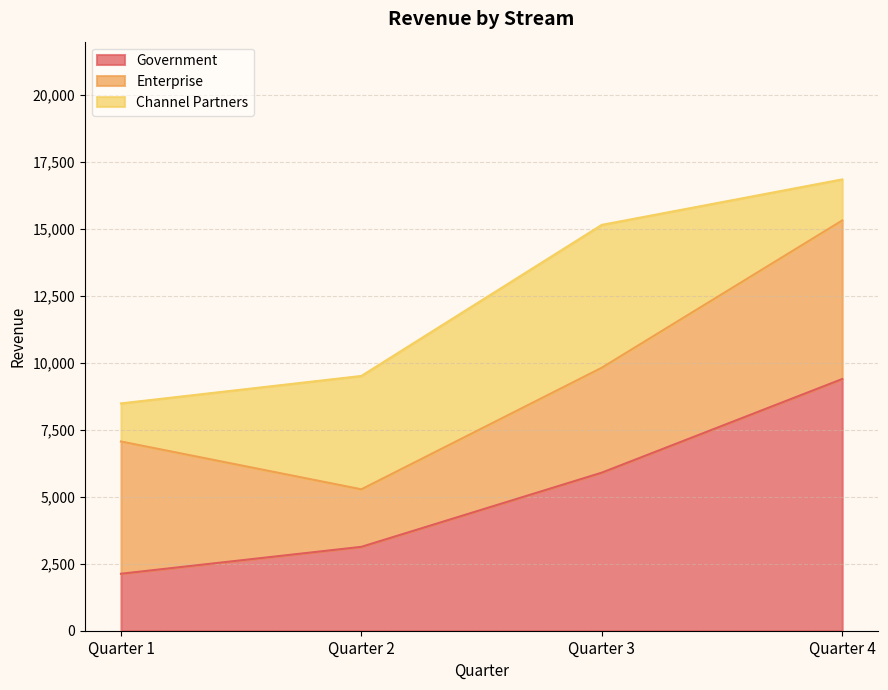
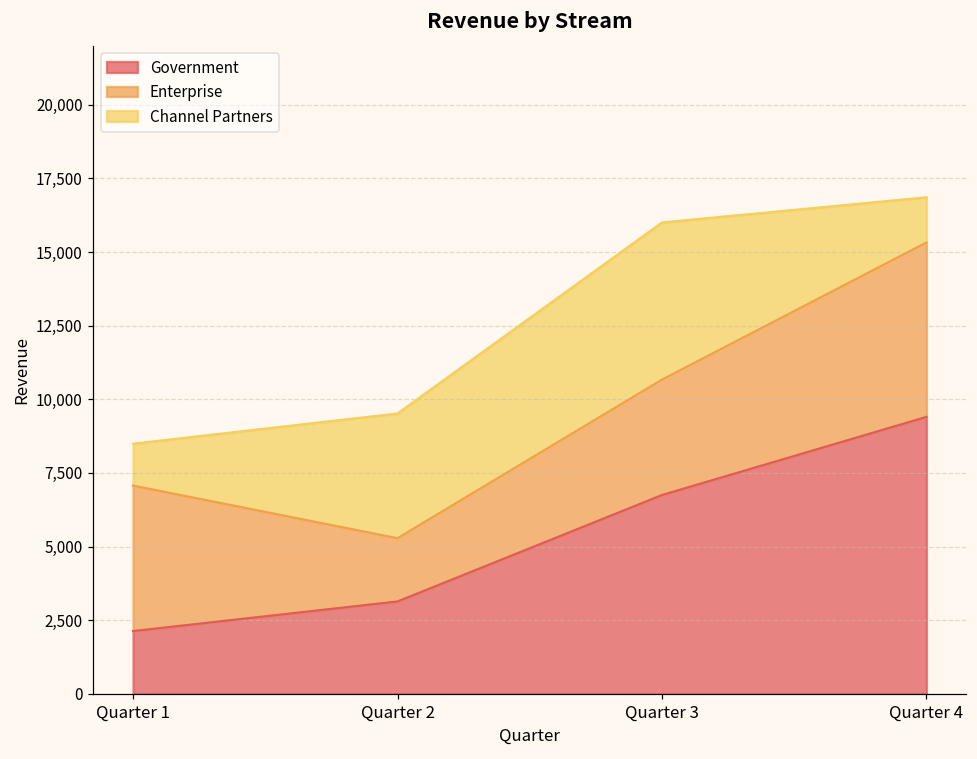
Government, Quarter 3: 5,900 -> 6,700
